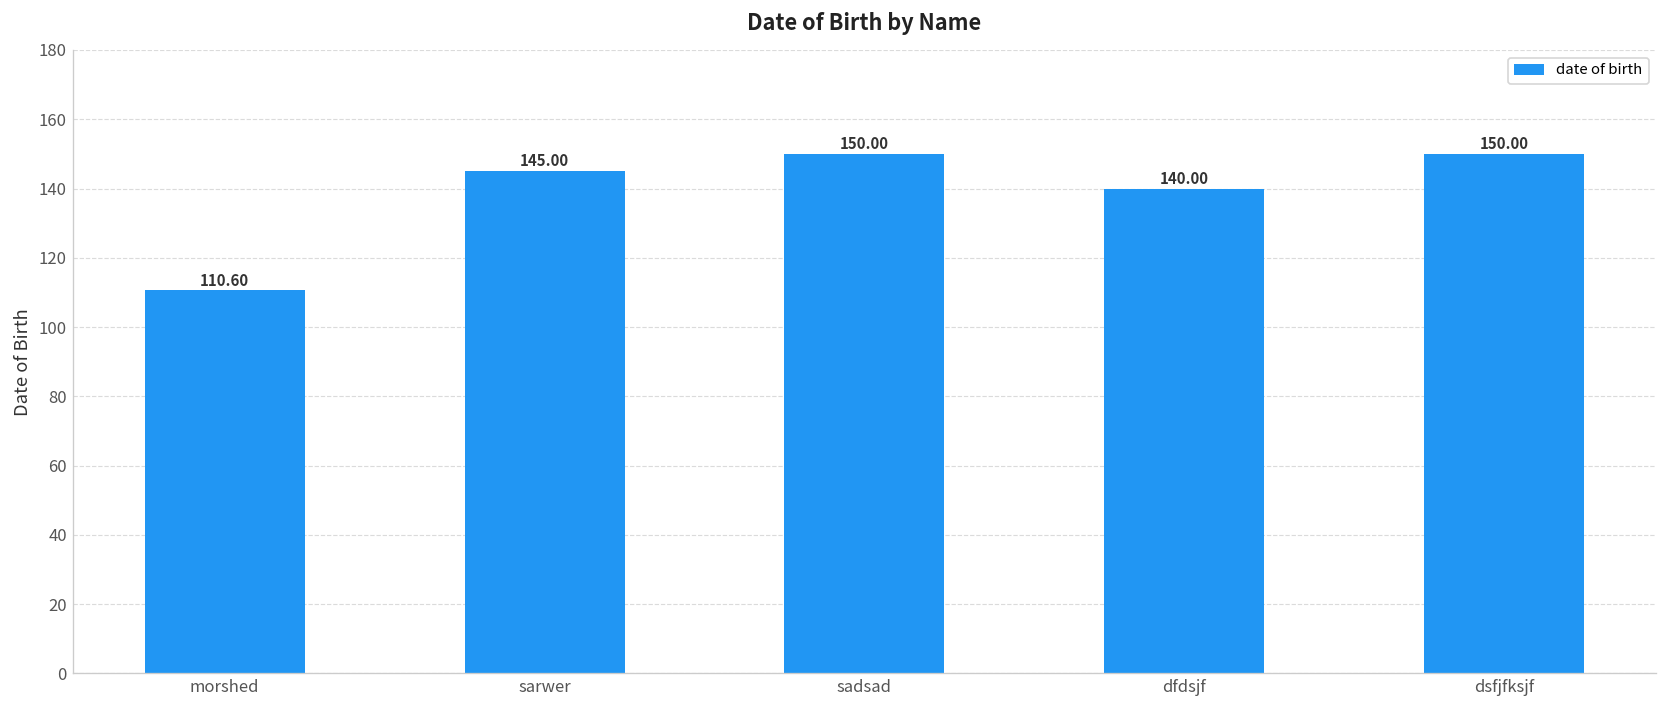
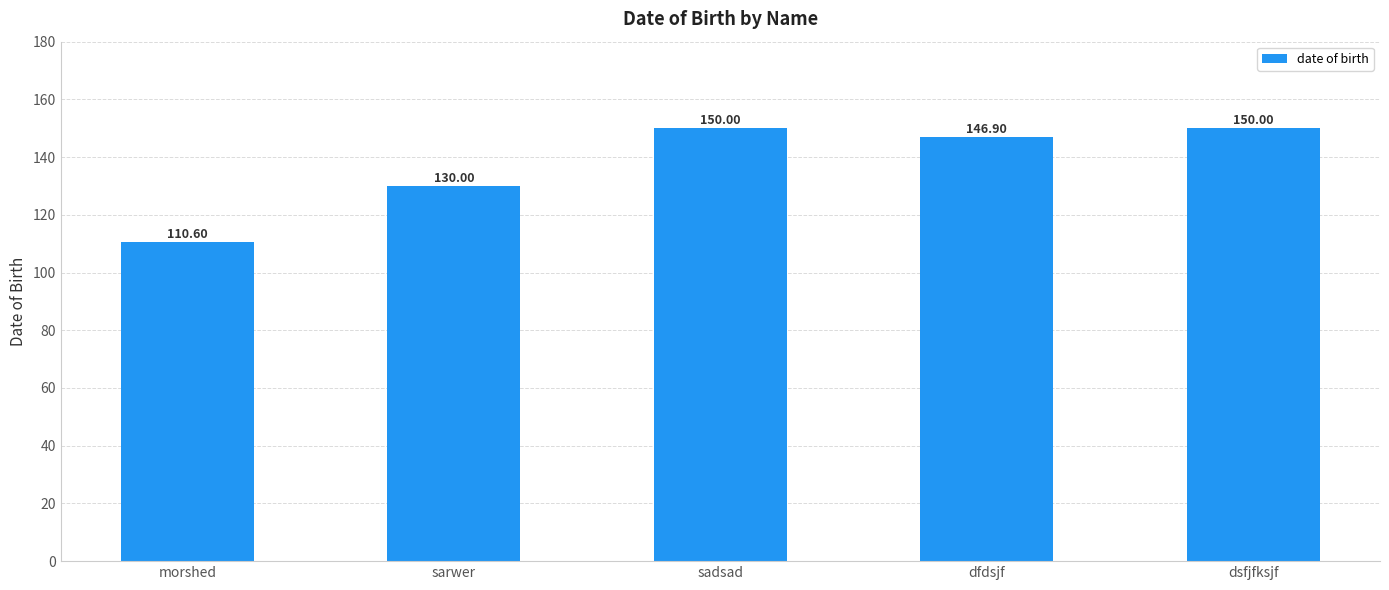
sarwer: 145.00 -> 130.00
dfdsjf: 140.00 -> 146.90
